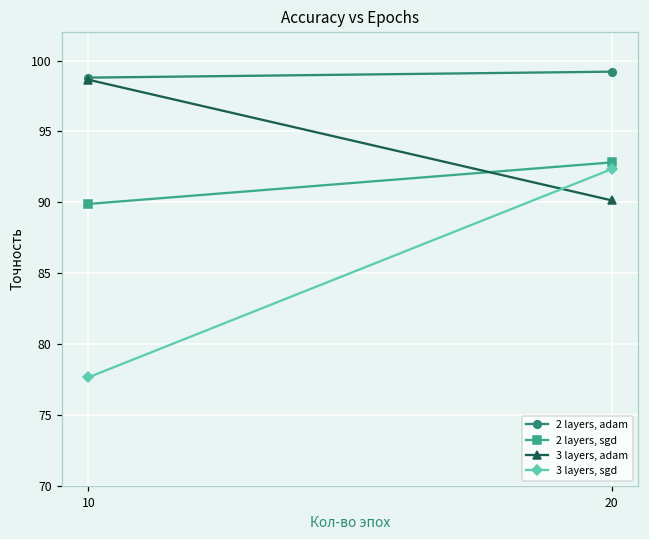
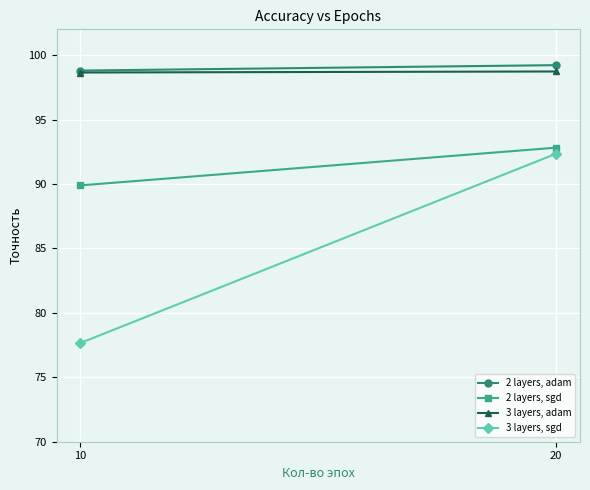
3 layers, adam, 20: 90.1 -> 98.7
